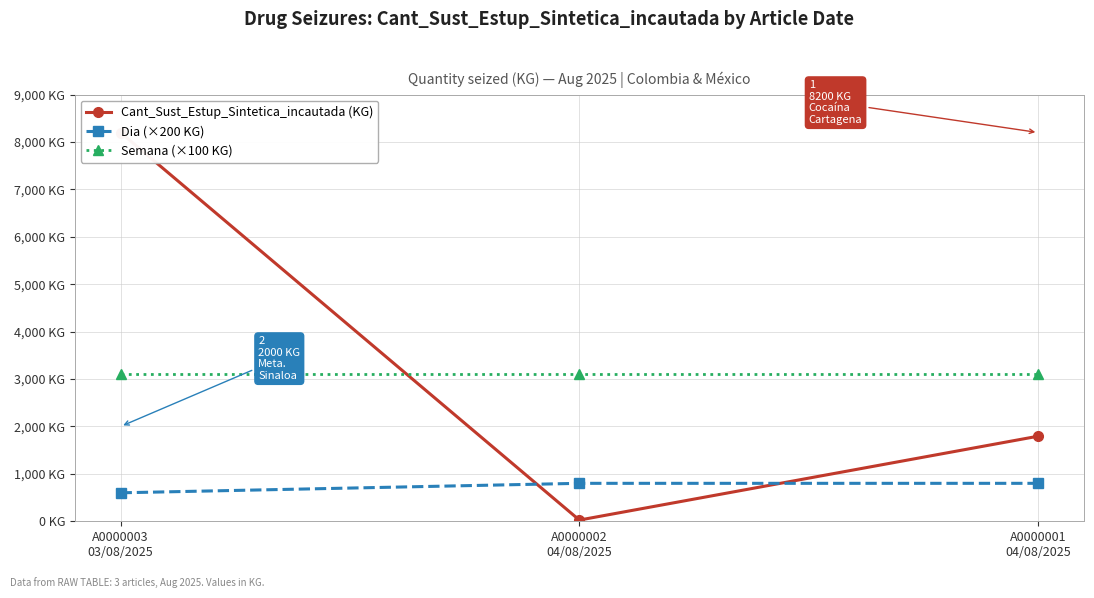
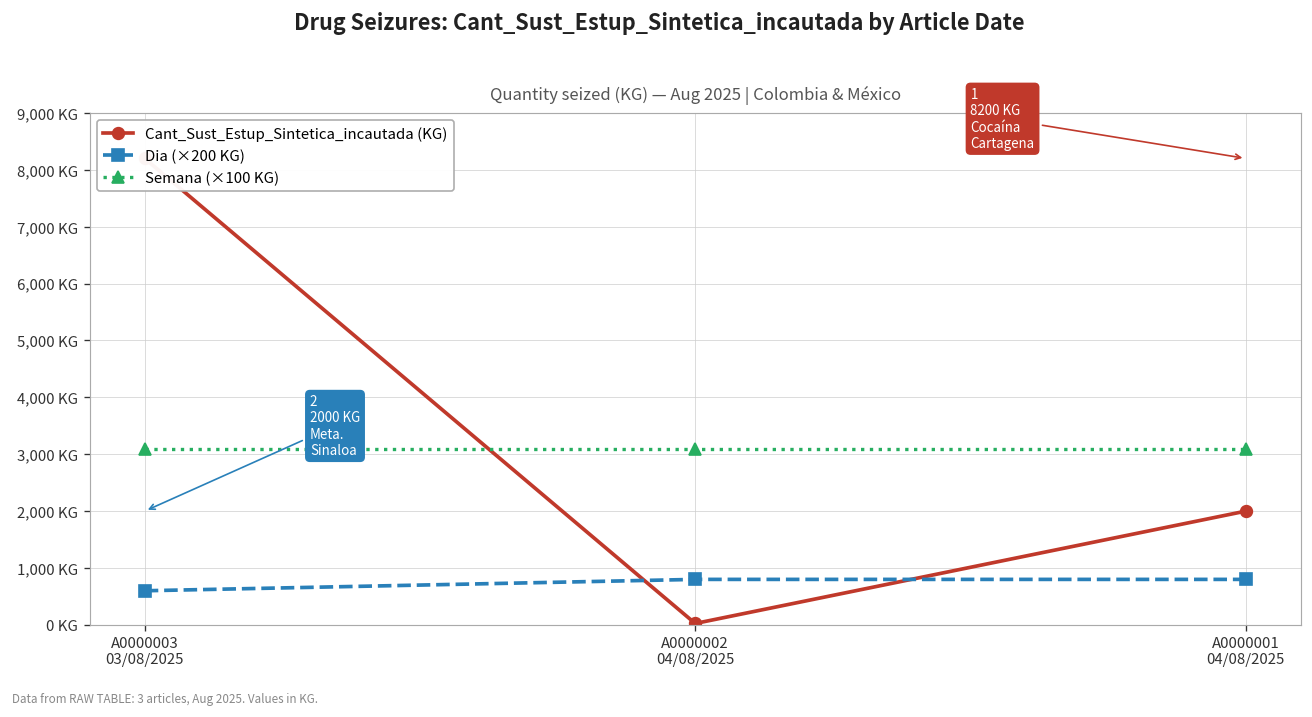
Cant_Sust_Estup_Sintetica_incautada (KG), A0000001 04/08/2025: 1,800 KG -> 2,000 KG
